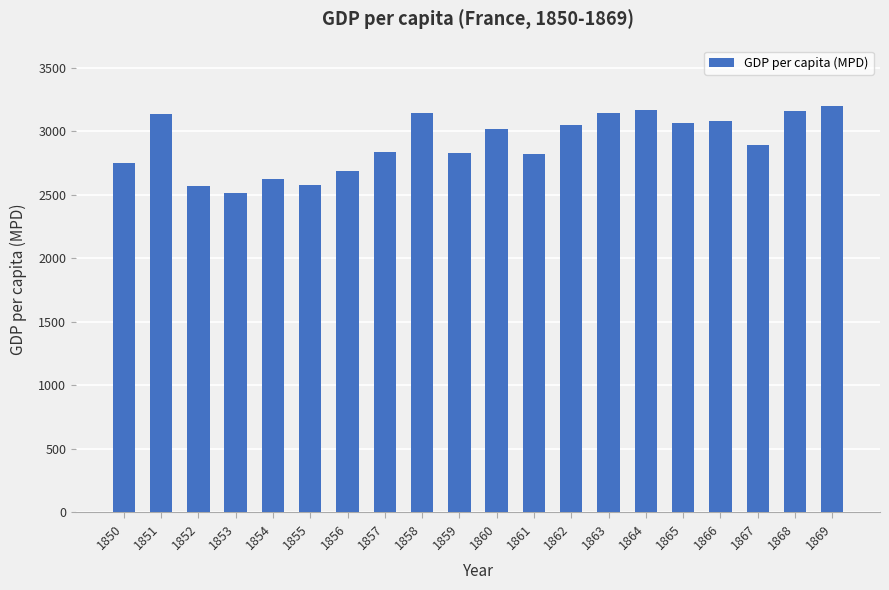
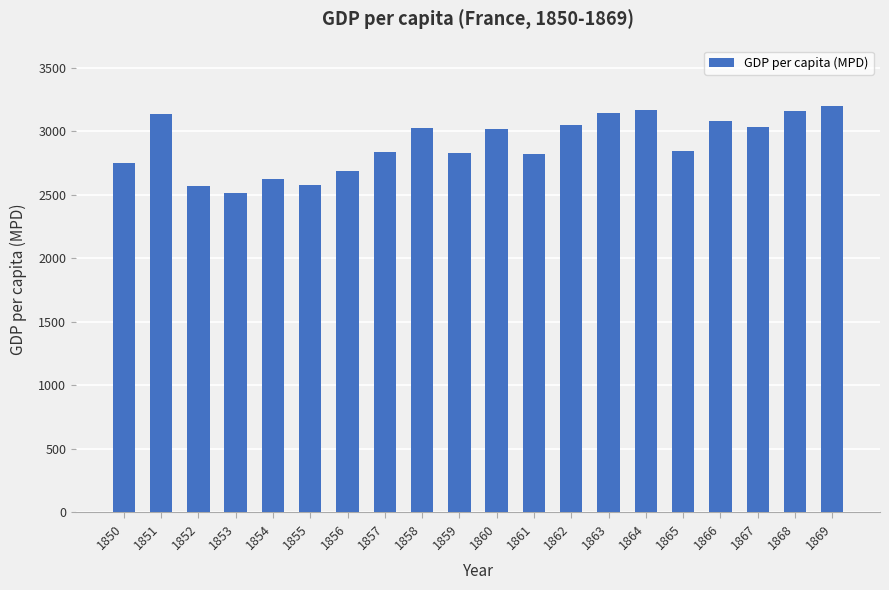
1858: 3150 -> 3030
1865: 3070 -> 2850
1867: 2890 -> 3040
